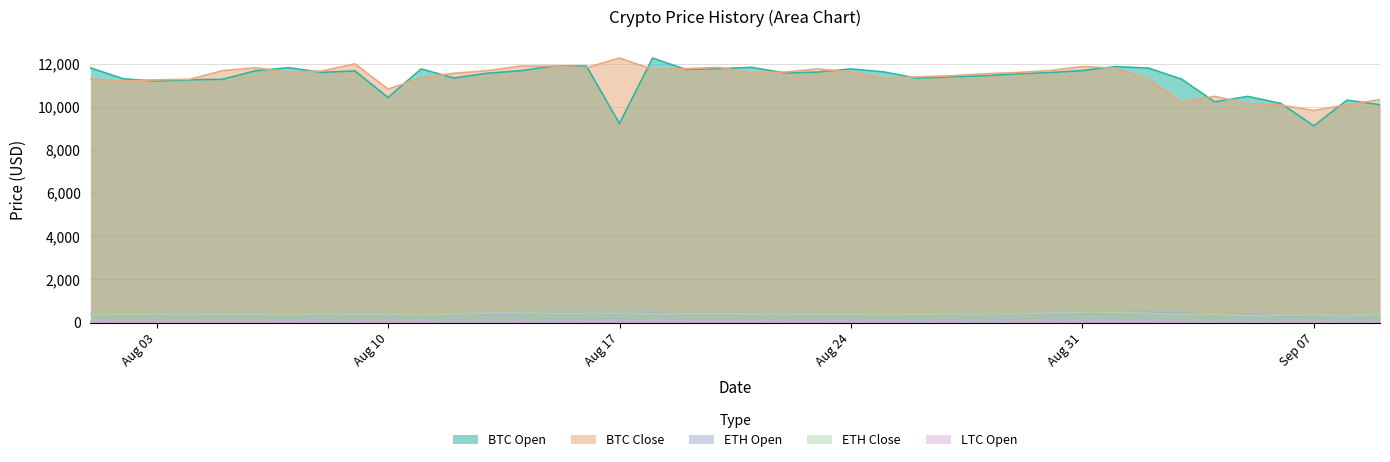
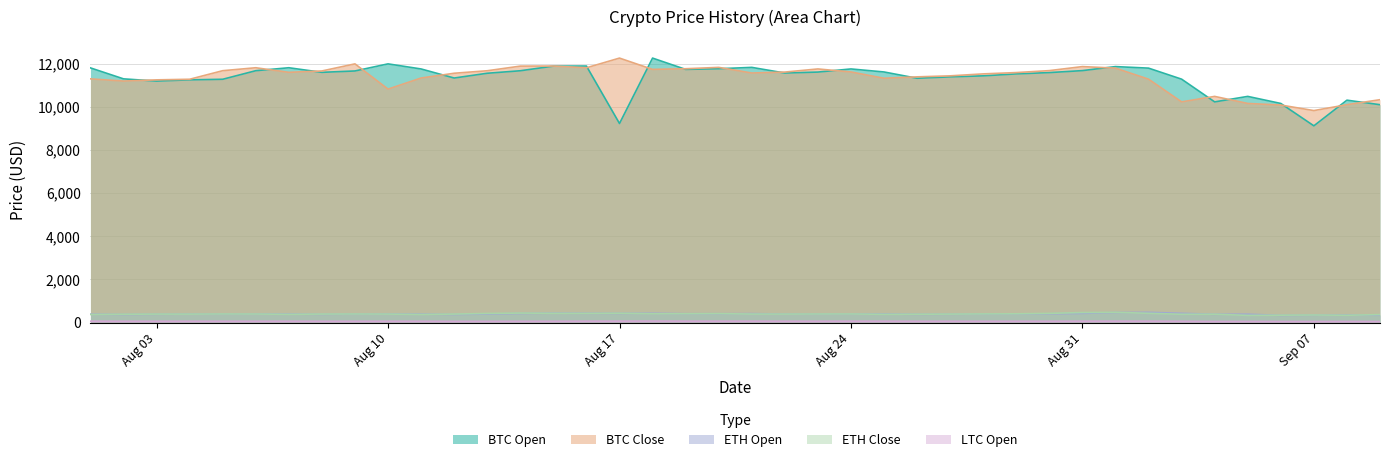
BTC Open, Aug 10: 10,400 -> 12,000
